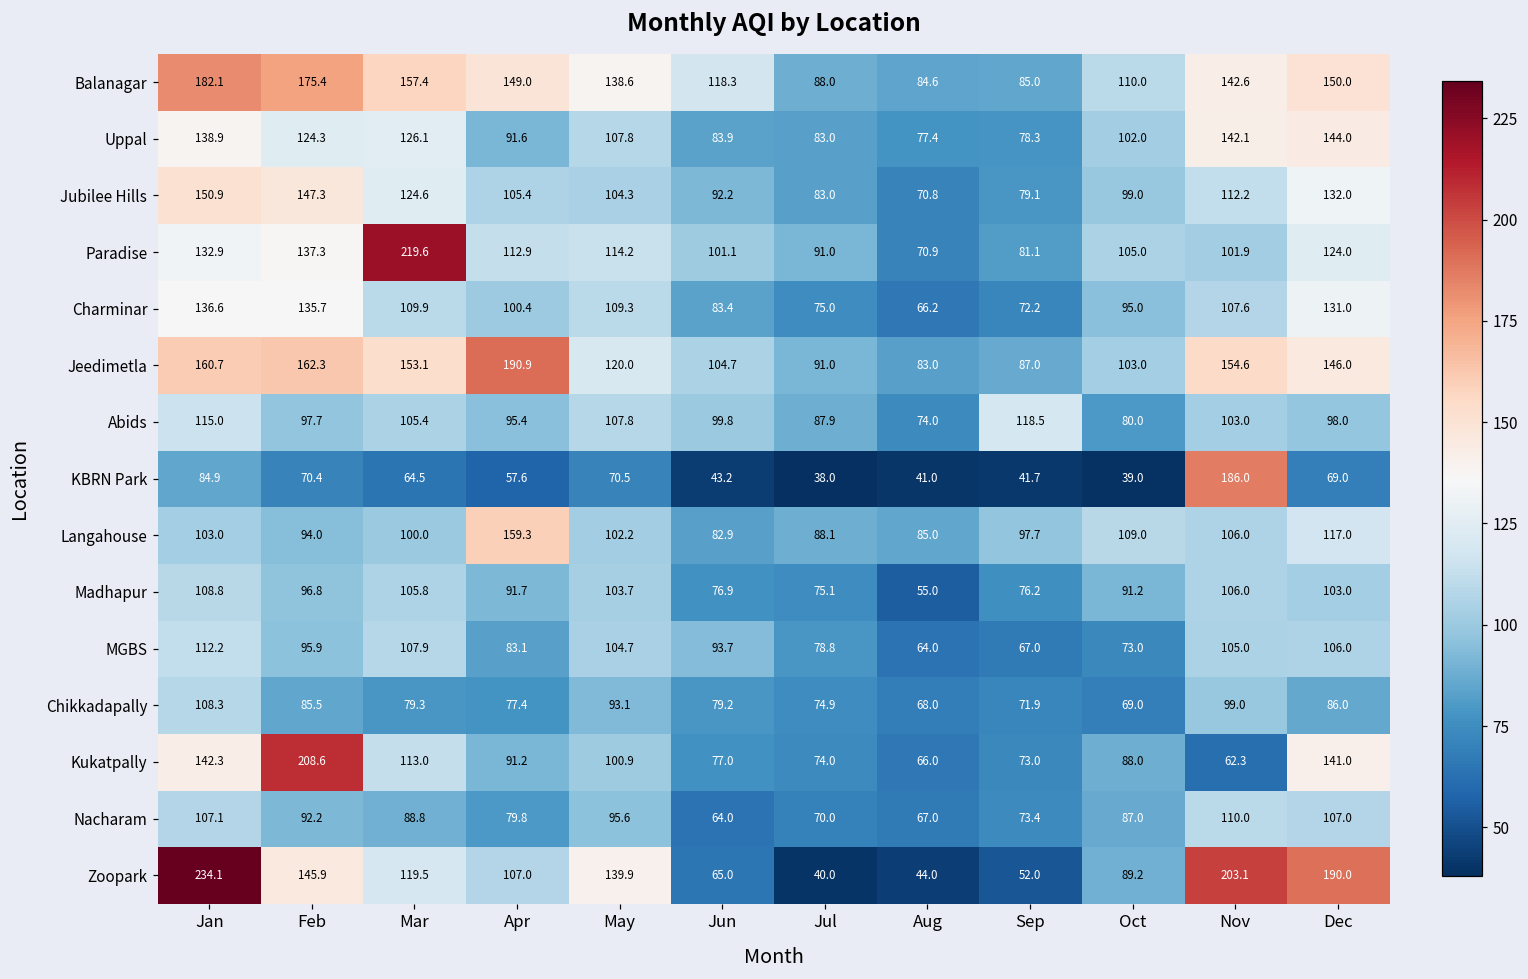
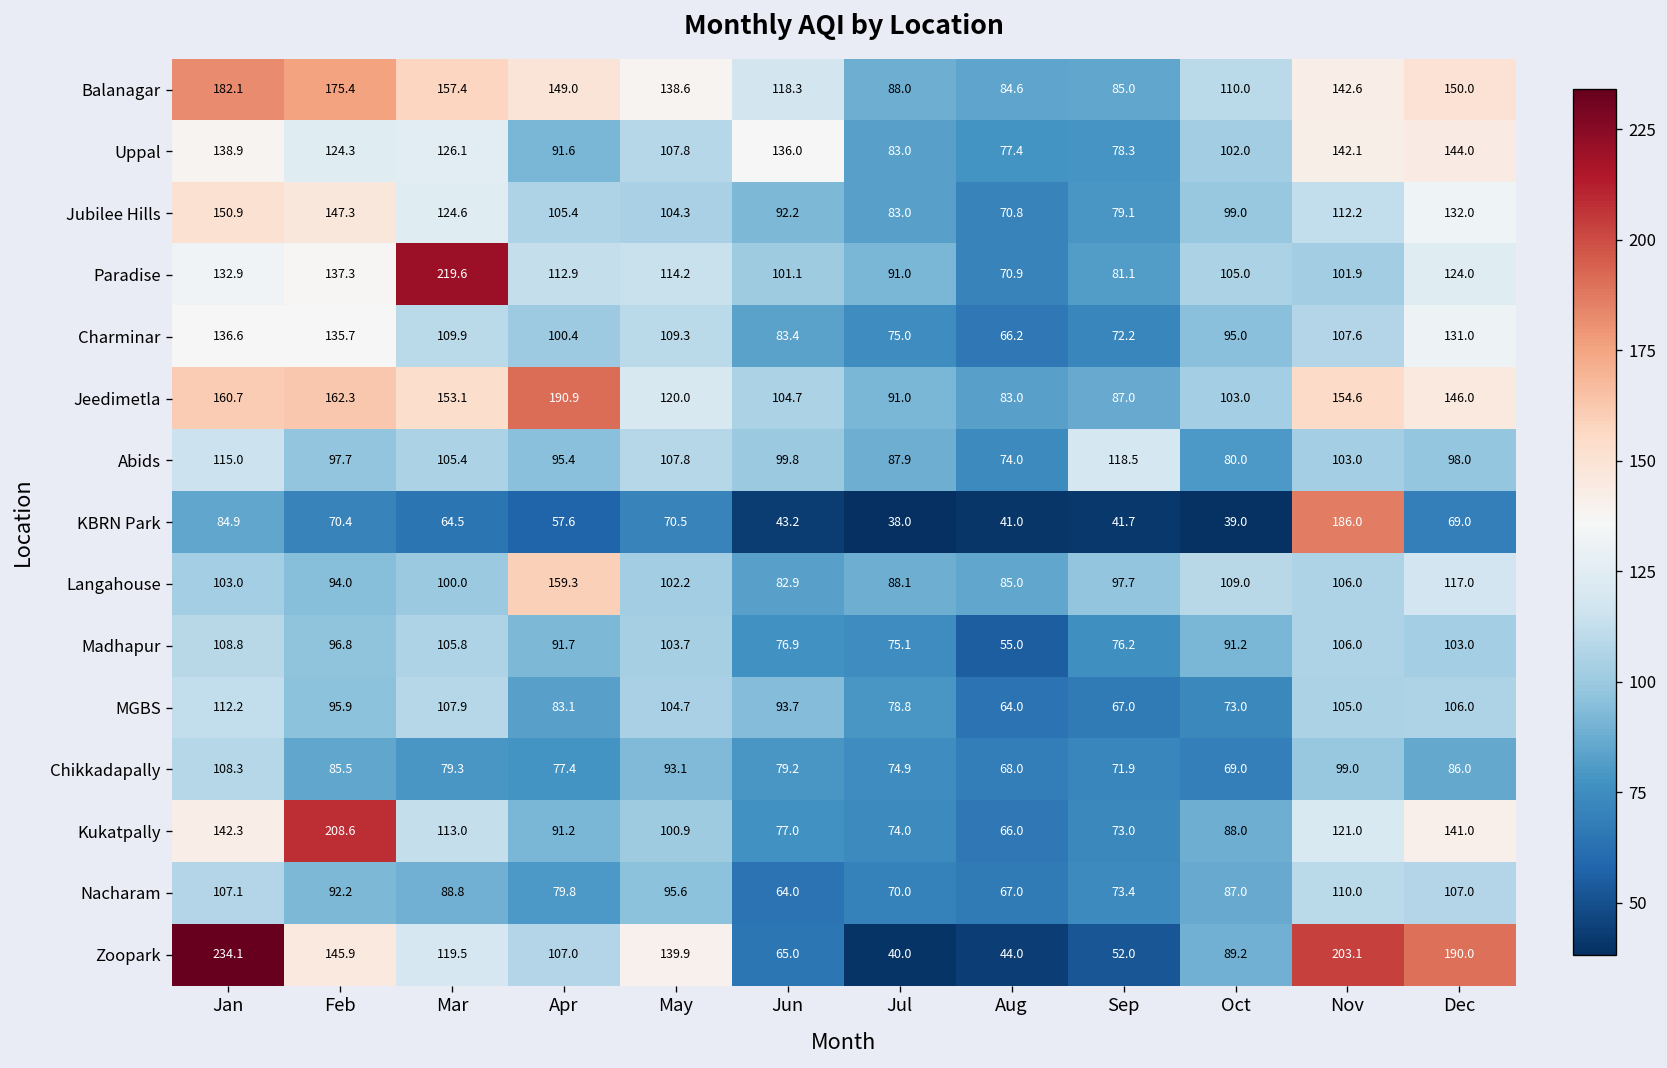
Uppal, Jun: 83.9 -> 136.0
Kukatpally, Nov: 62.3 -> 121.0
